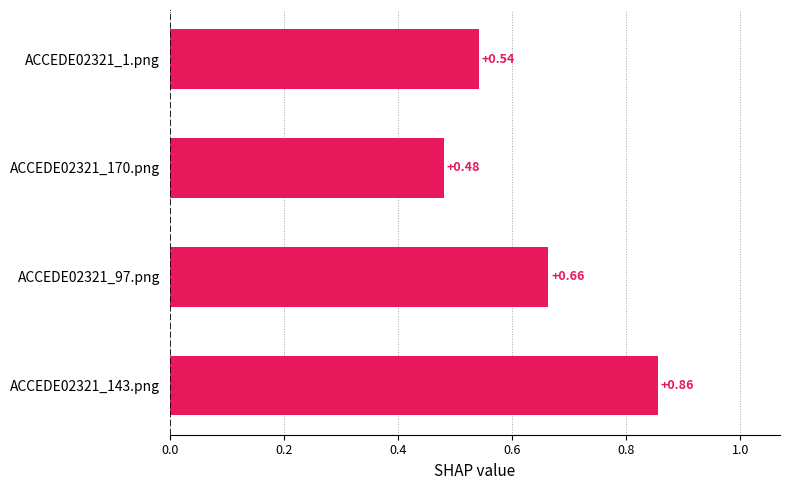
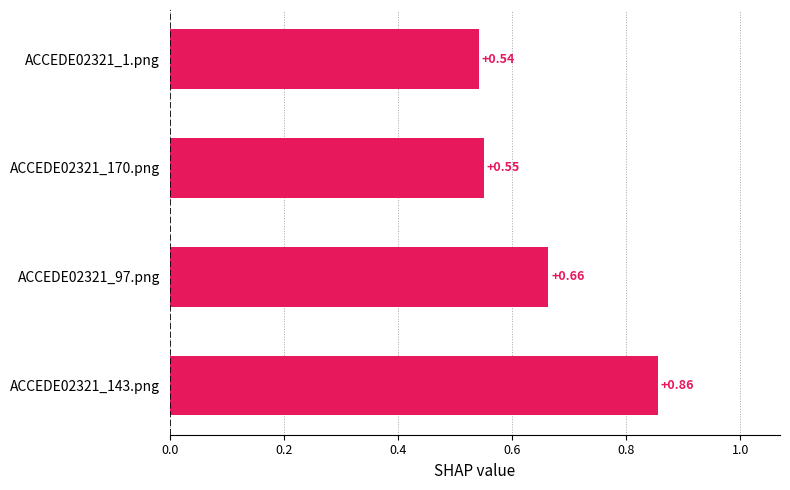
ACCEDE02321_170.png: +0.48 -> +0.55
